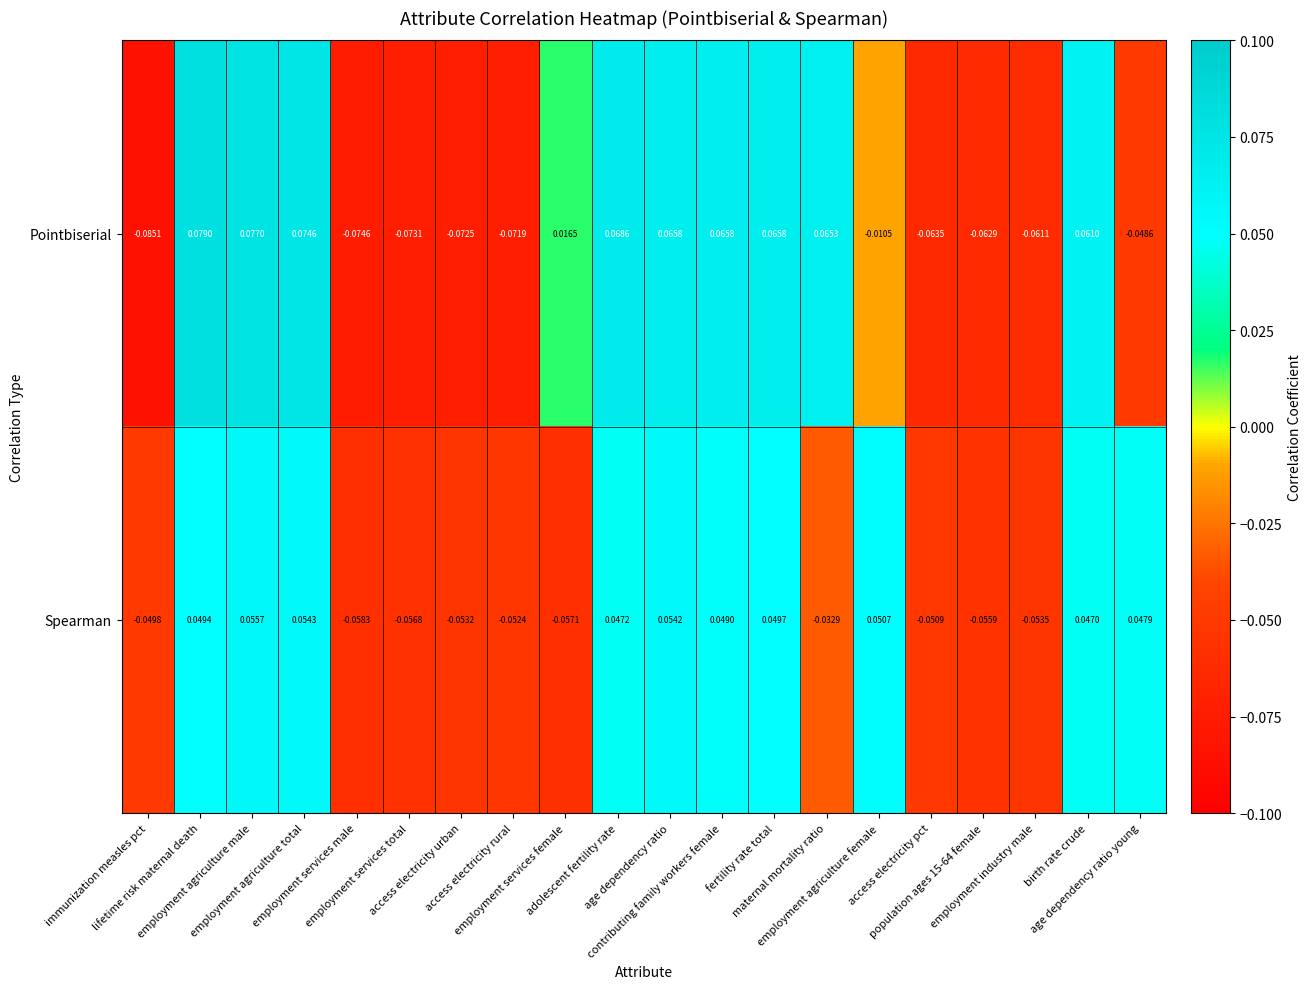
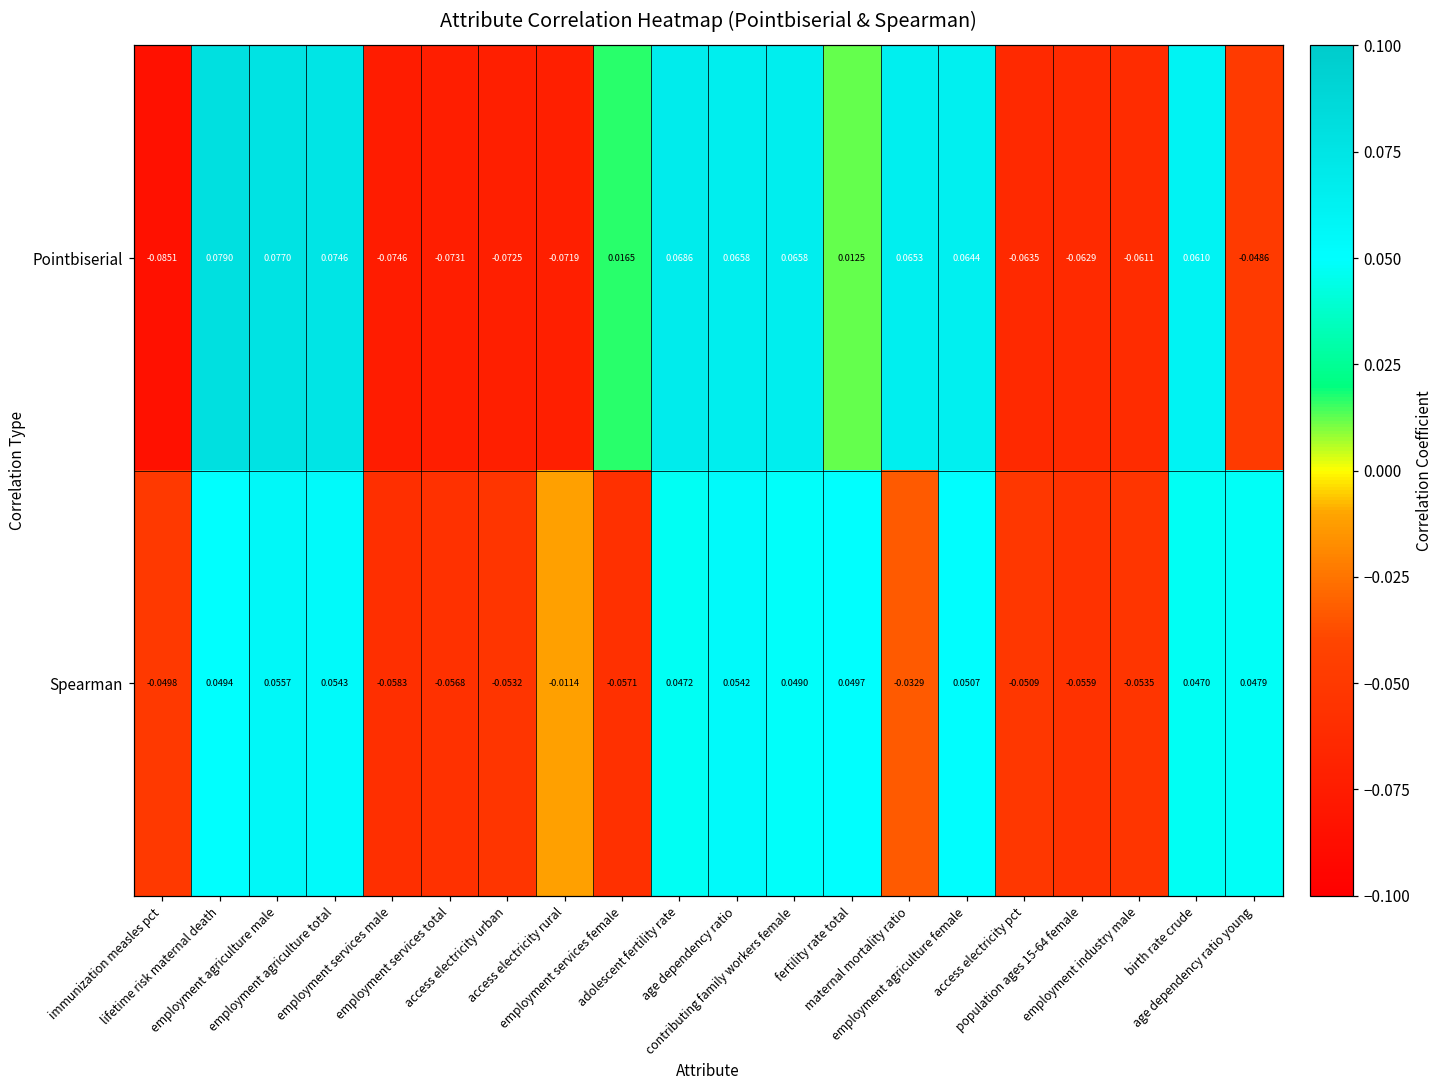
Pointbiserial, fertility rate total: 0.0658 -> 0.0125
Pointbiserial, employment agriculture female: -0.0105 -> 0.0644
Spearman, access electricity rural: -0.0524 -> -0.0114
